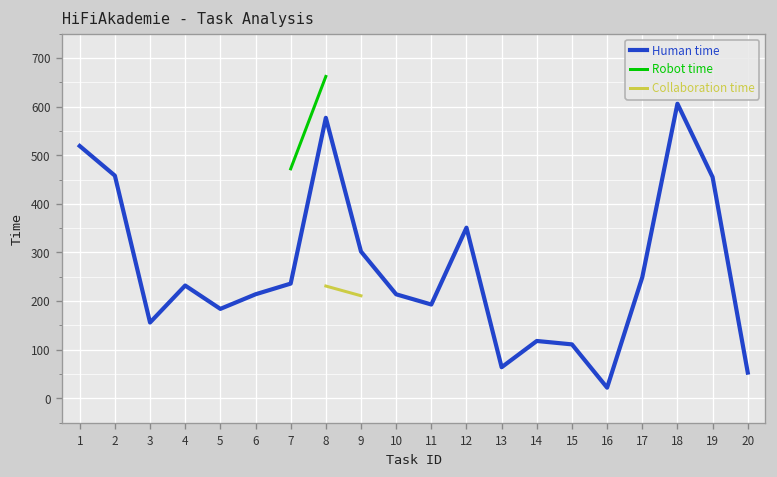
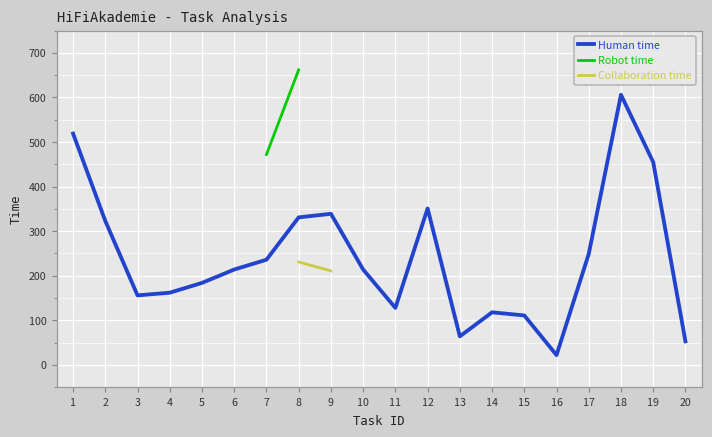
Human time, 2: 460 -> 320
Human time, 4: 230 -> 160
Human time, 8: 580 -> 330
Human time, 9: 300 -> 340
Human time, 11: 190 -> 130
